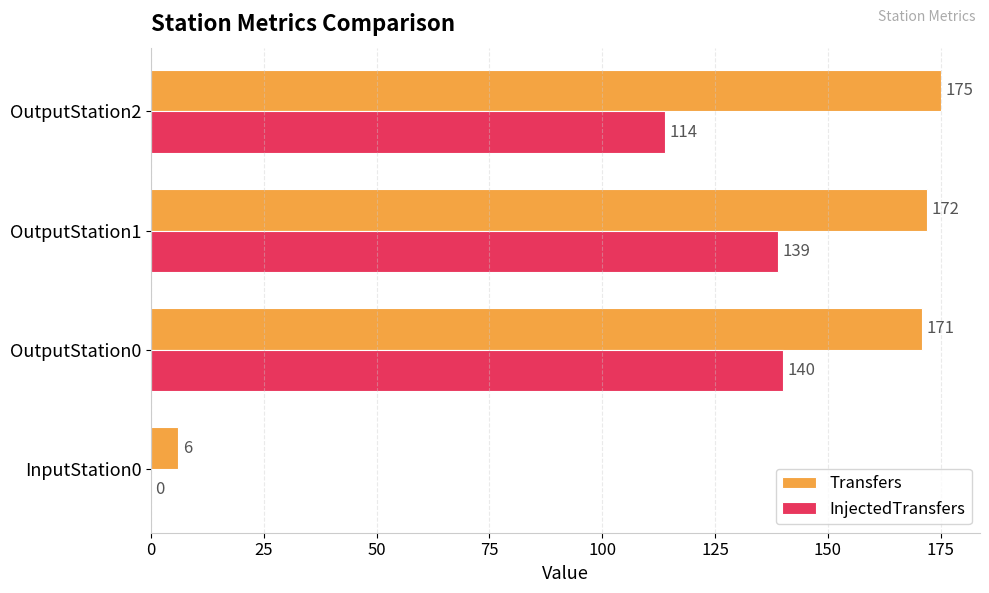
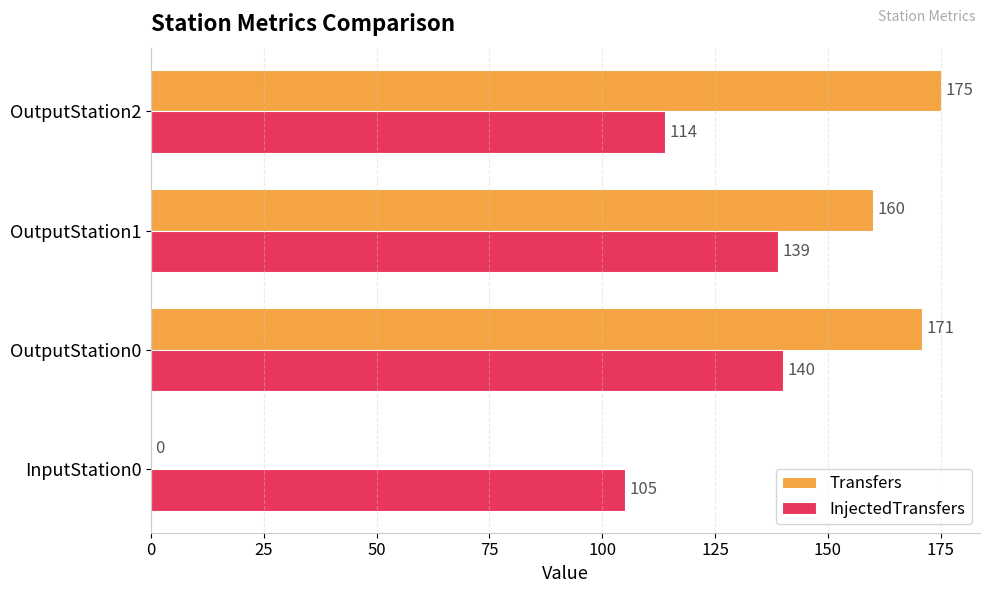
Transfers, OutputStation1: 172 -> 160
Transfers, InputStation0: 6 -> 0
InjectedTransfers, InputStation0: 0 -> 105
